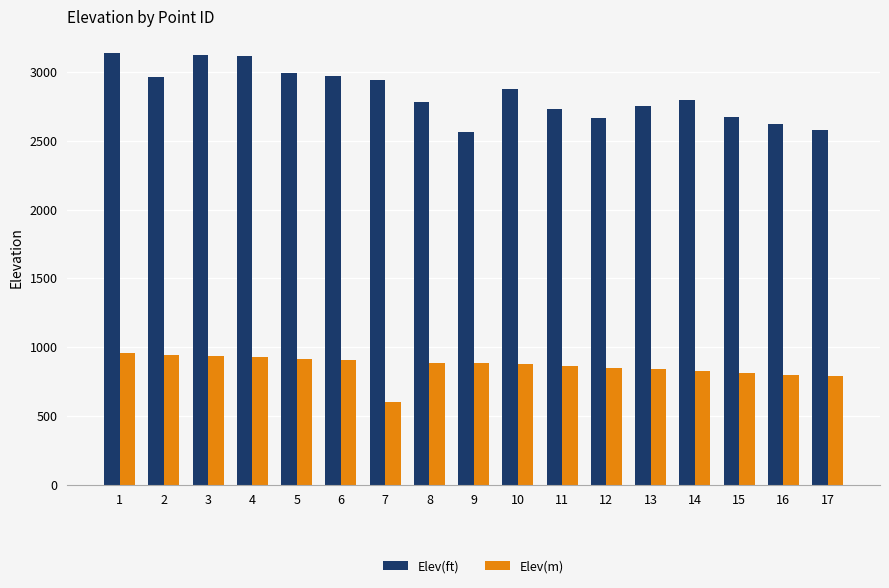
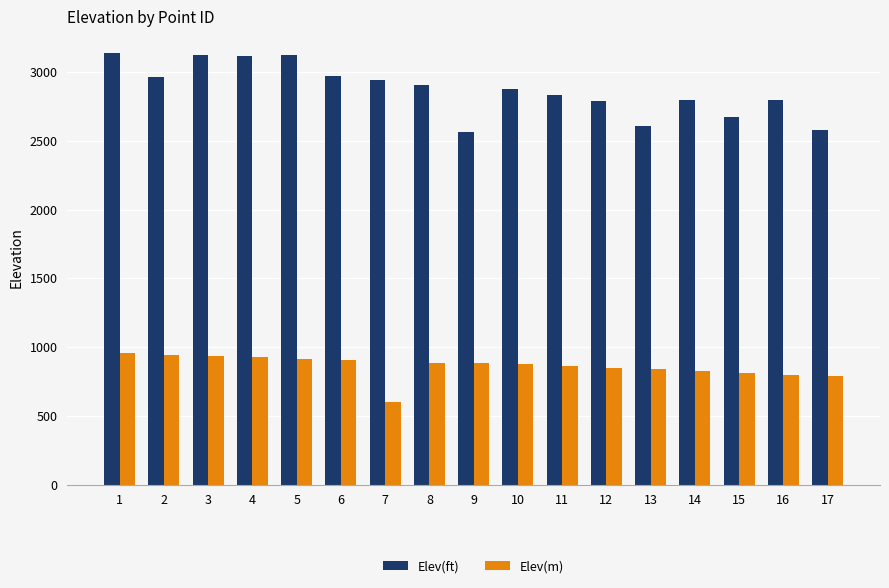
Elev(ft), 5: 2990 -> 3120
Elev(ft), 8: 2780 -> 2900
Elev(ft), 11: 2730 -> 2830
Elev(ft), 12: 2660 -> 2790
Elev(ft), 13: 2760 -> 2610
Elev(ft), 16: 2620 -> 2790
